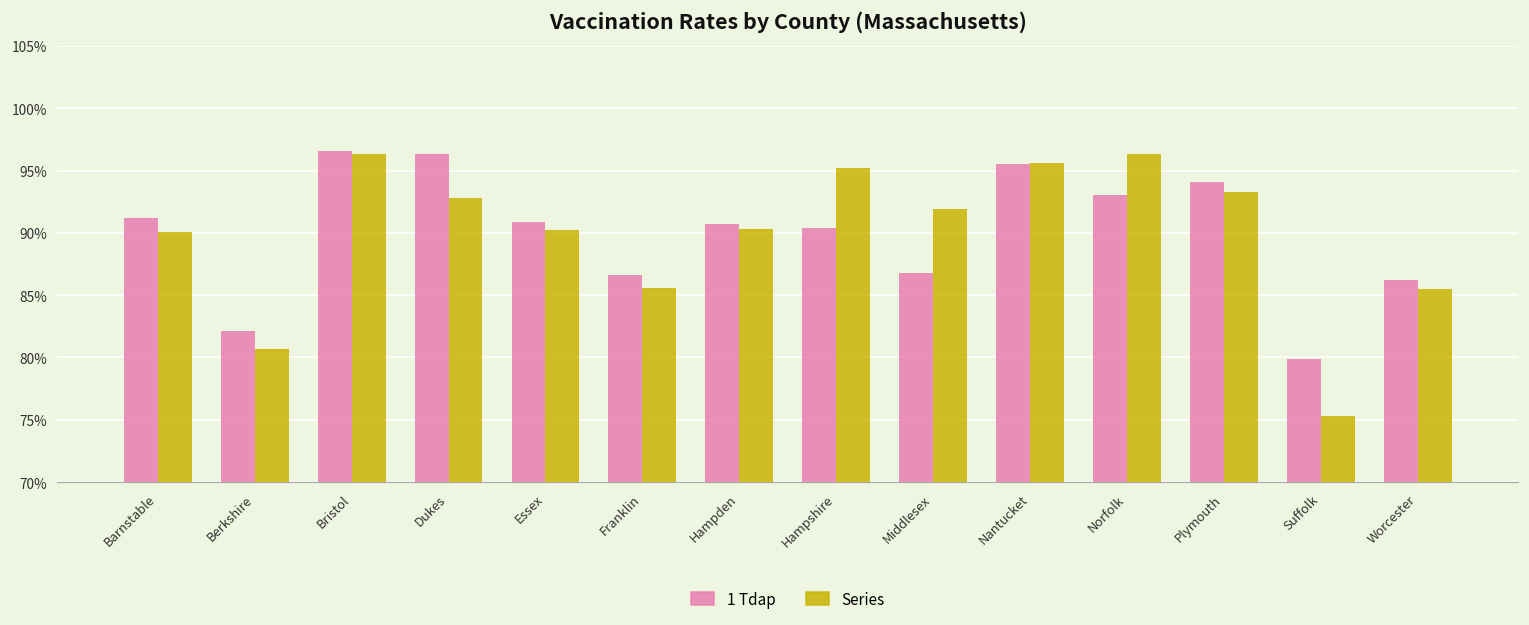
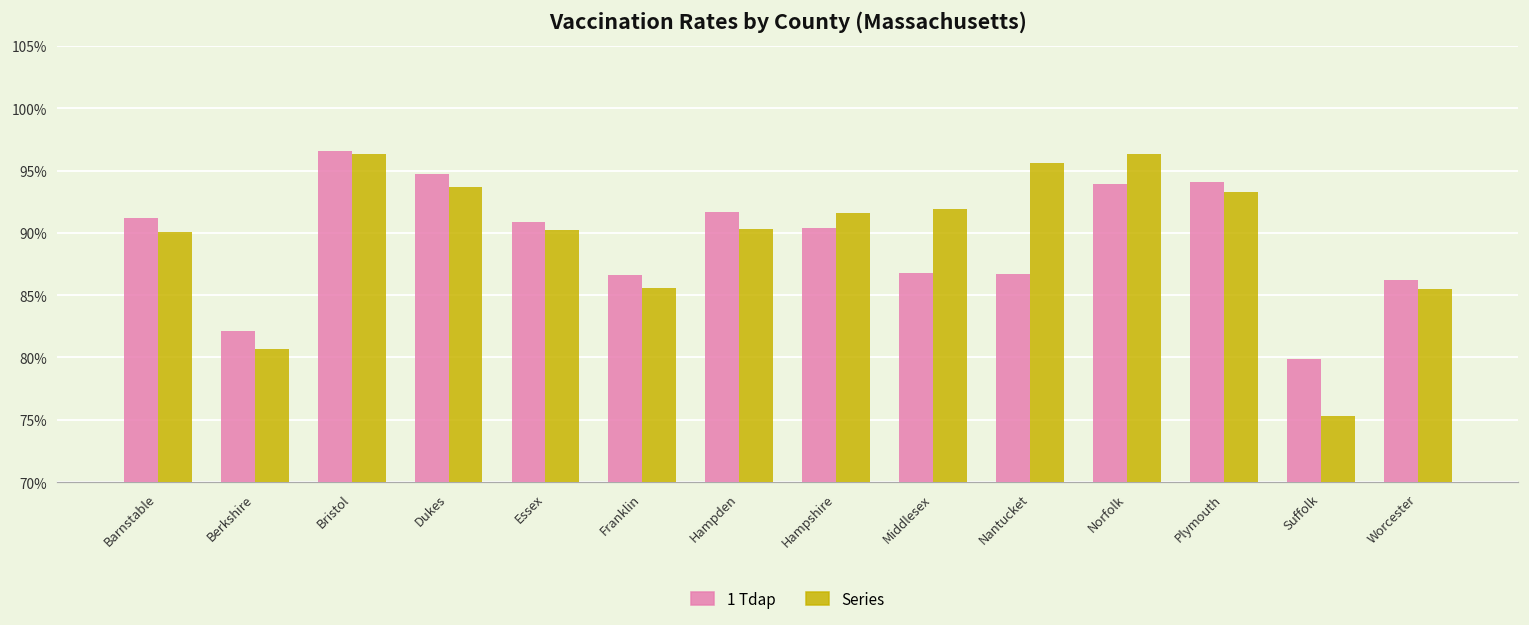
1 Tdap, Dukes: 96.3% -> 94.7%
Series, Dukes: 92.8% -> 93.7%
1 Tdap, Hampden: 90.7% -> 91.7%
Series, Hampshire: 95.2% -> 91.6%
1 Tdap, Nantucket: 95.5% -> 86.7%
1 Tdap, Norfolk: 93.0% -> 93.9%
